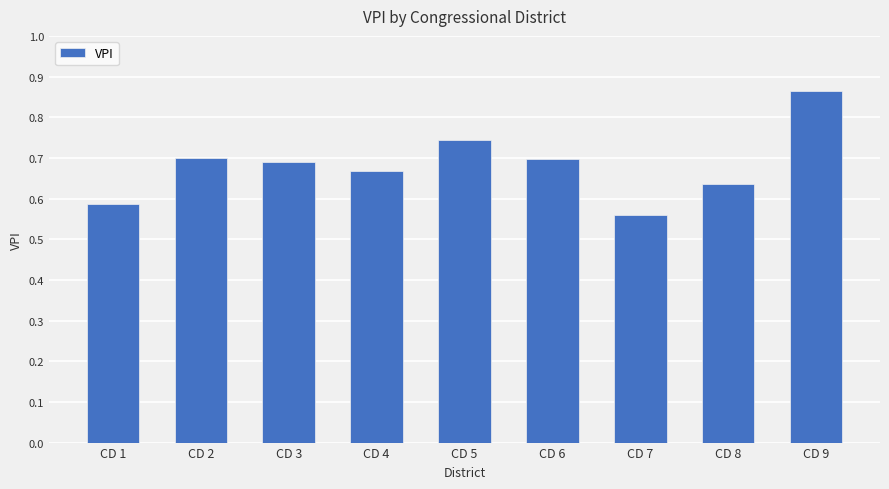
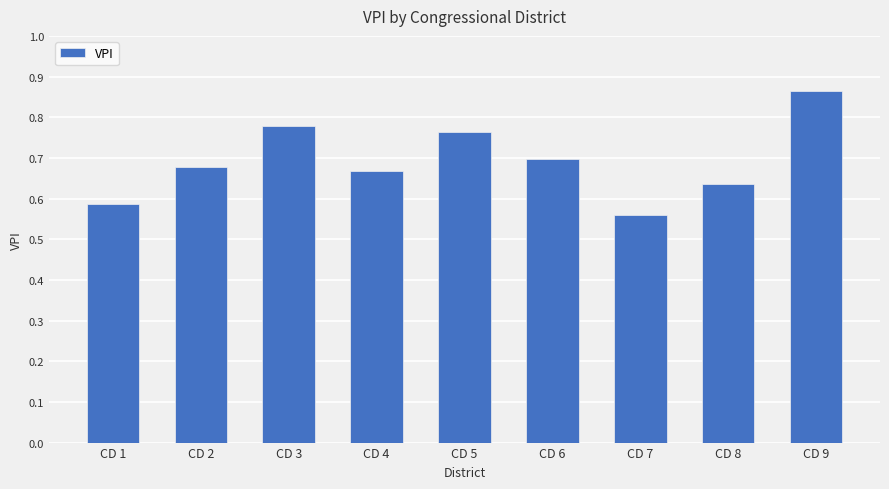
CD 2: 0.70 -> 0.68
CD 3: 0.69 -> 0.78
CD 5: 0.74 -> 0.76
